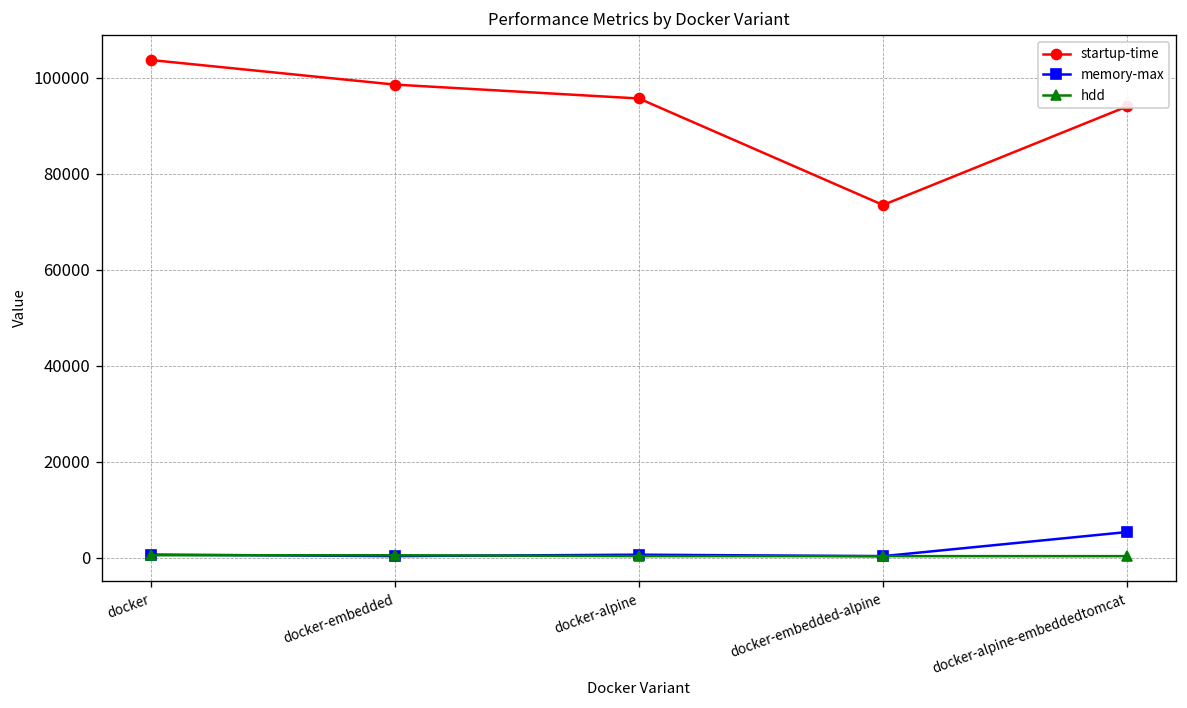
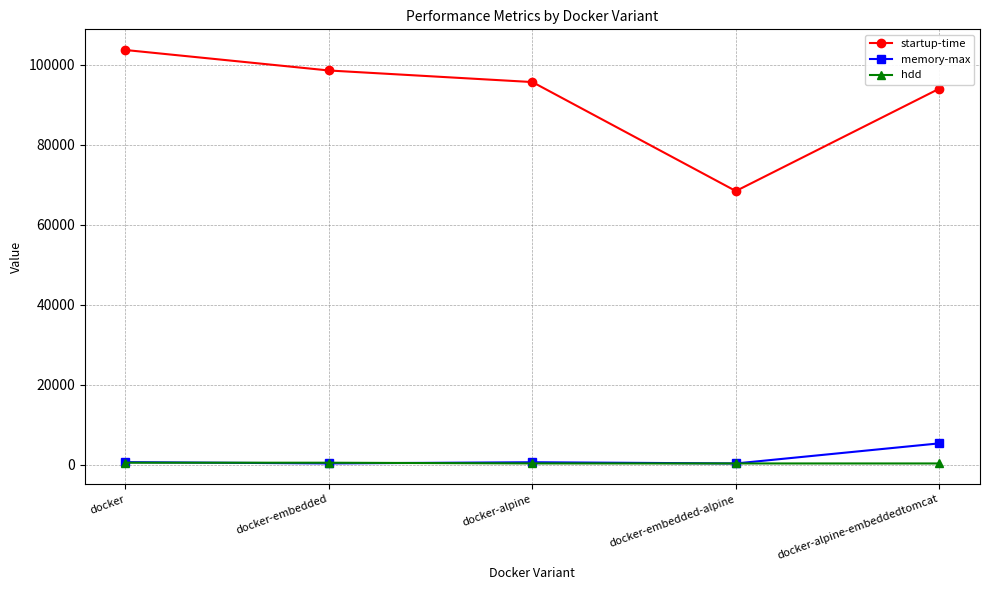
startup-time, docker-embedded-alpine: 74000 -> 68000
